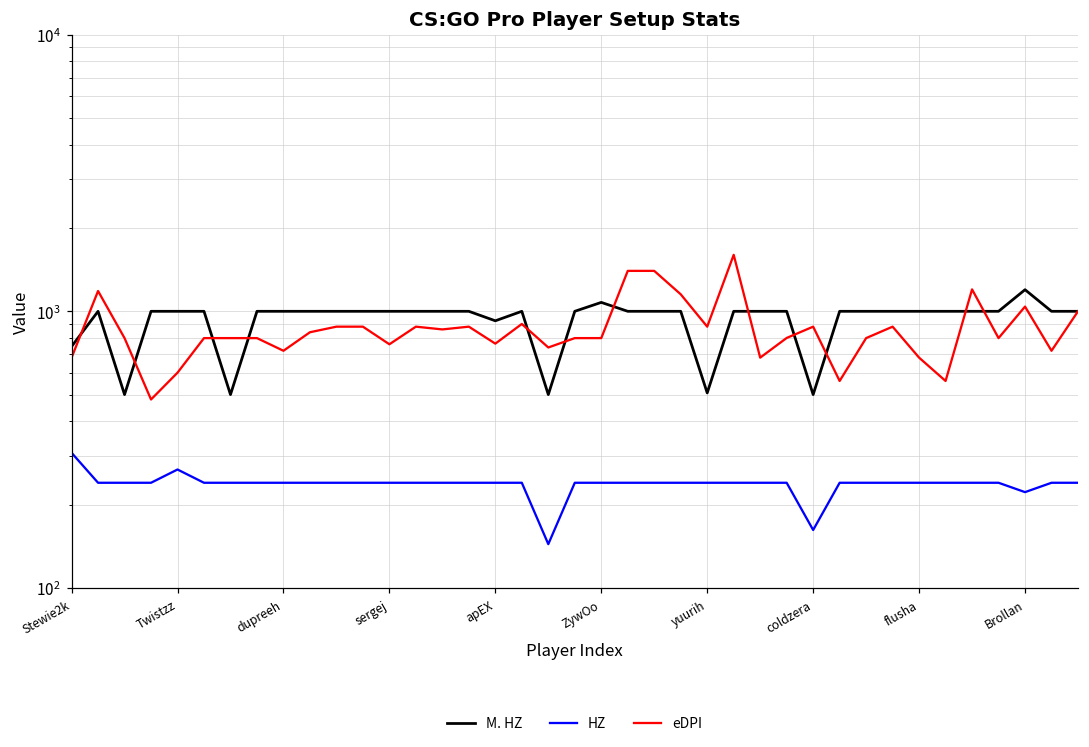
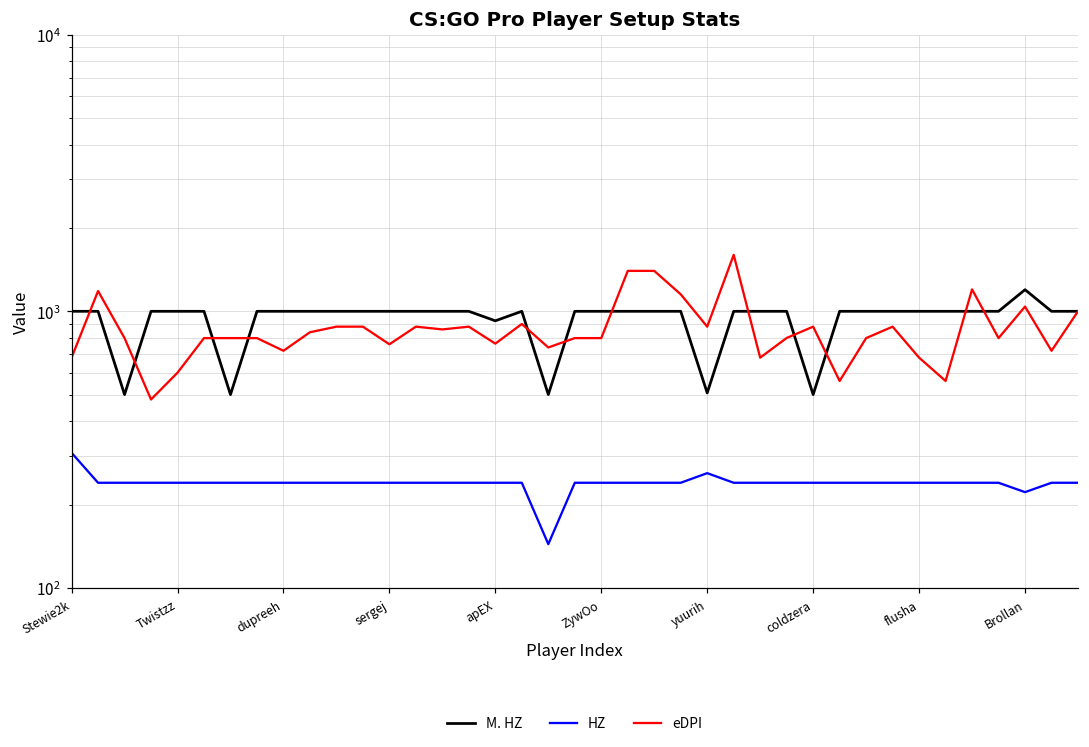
M. HZ, Stewie2k: 750 -> 1000
HZ, Twistzz: 270 -> 240
M. HZ, ZywOo: 1080 -> 1000
HZ, yuurih: 240 -> 260
HZ, coldzera: 160 -> 240
